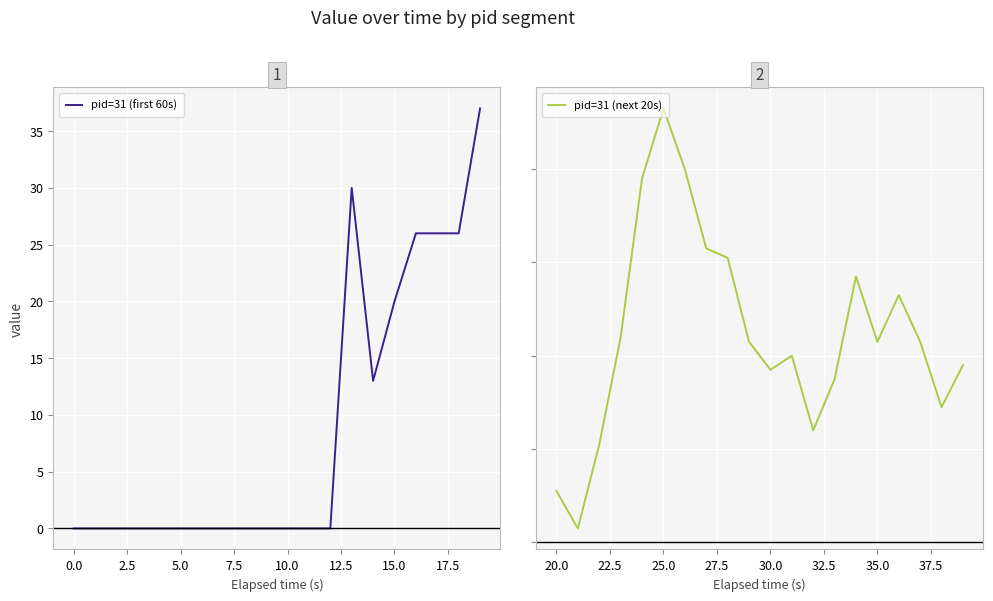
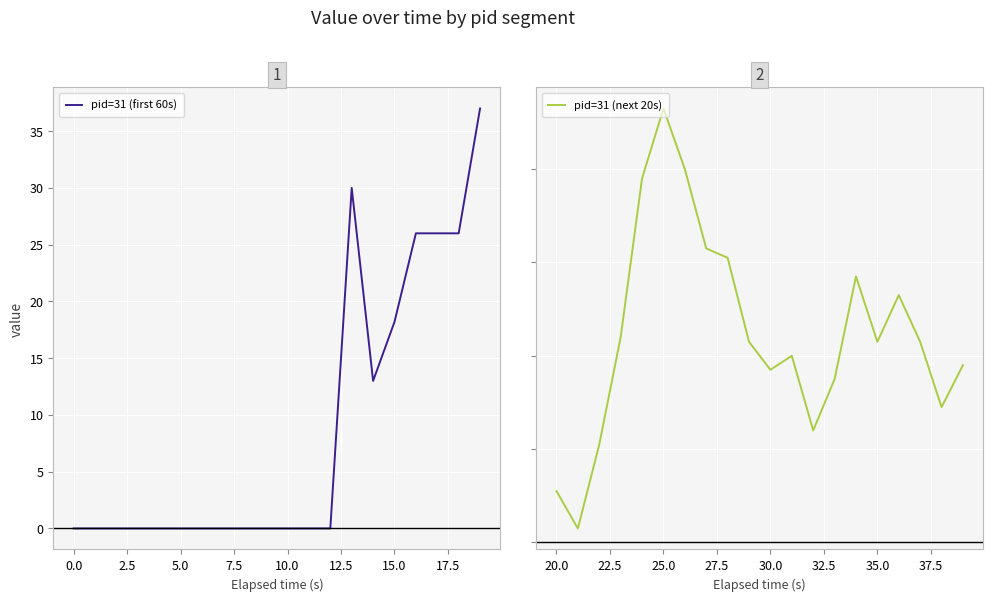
1, 15.0: 20.0 -> 18.2
